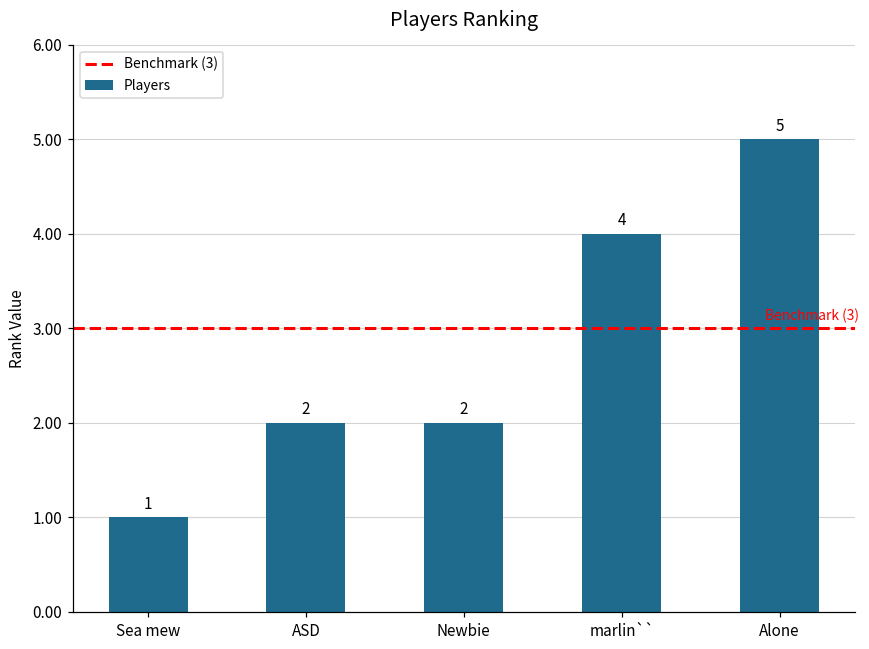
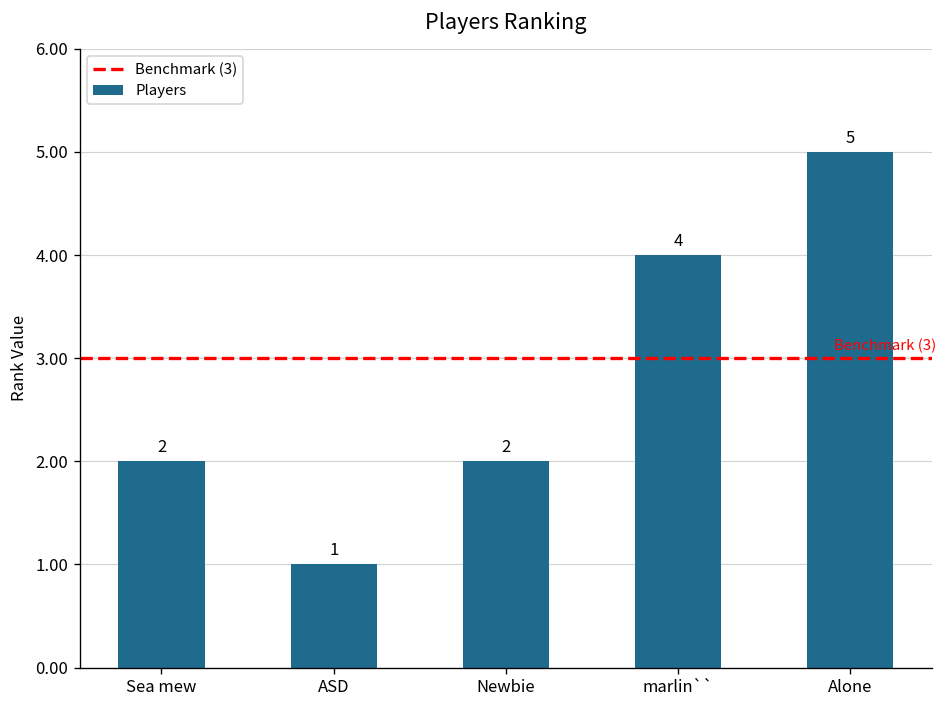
Sea mew: 1 -> 2
ASD: 2 -> 1
